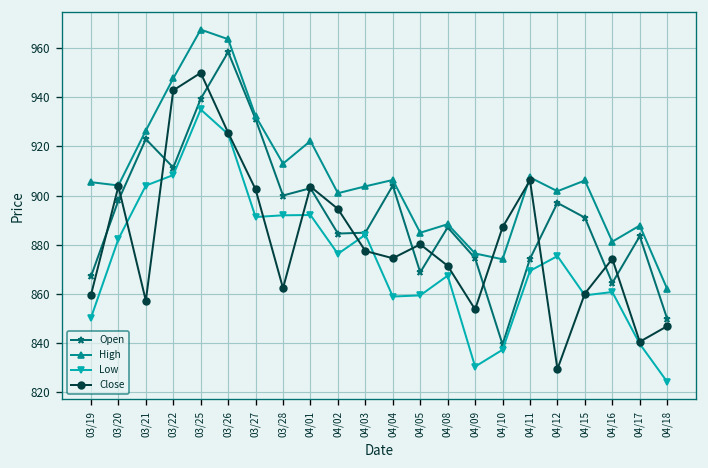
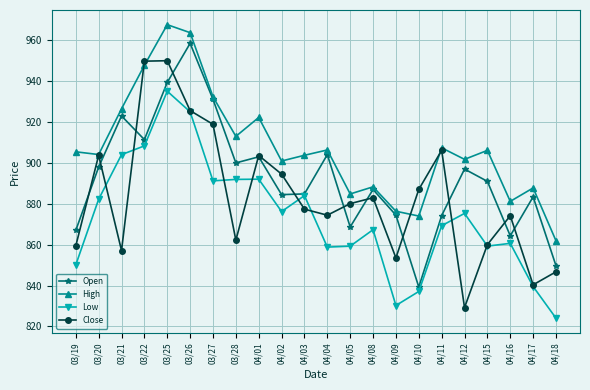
Close, 03/22: 943 -> 950
Close, 03/27: 903 -> 919
Close, 04/08: 871 -> 883
